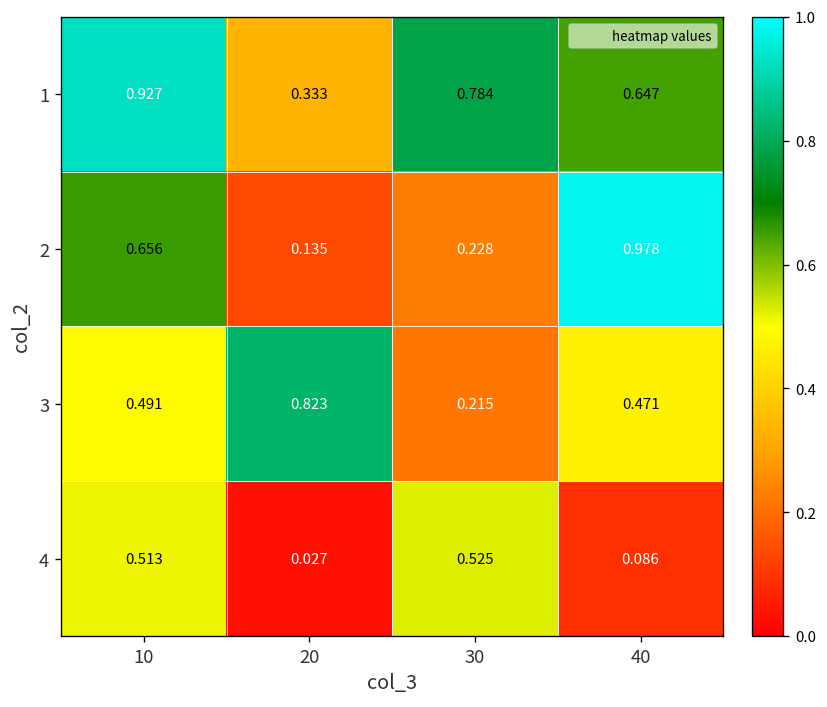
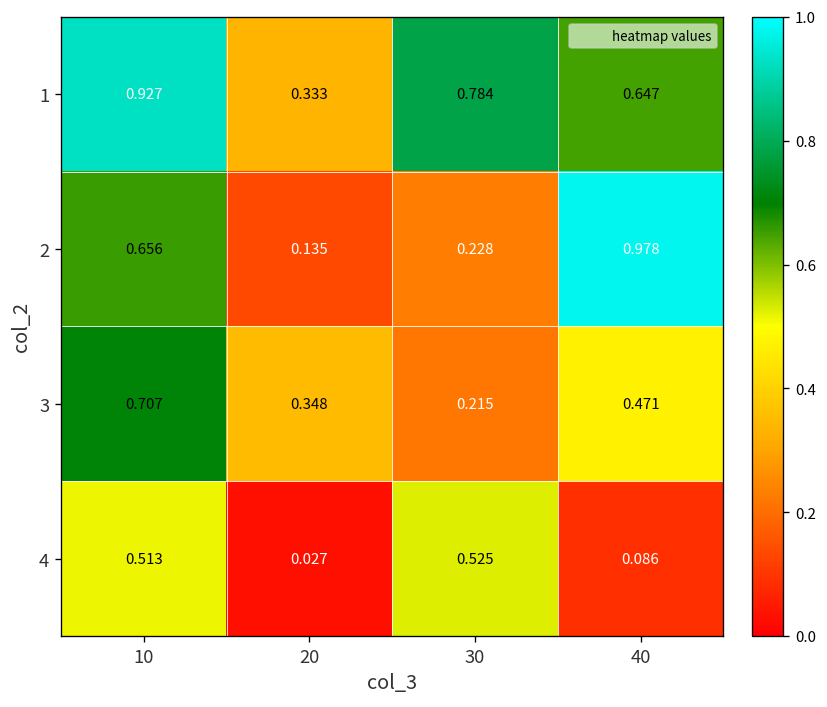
3, 10: 0.491 -> 0.707
3, 20: 0.823 -> 0.348
